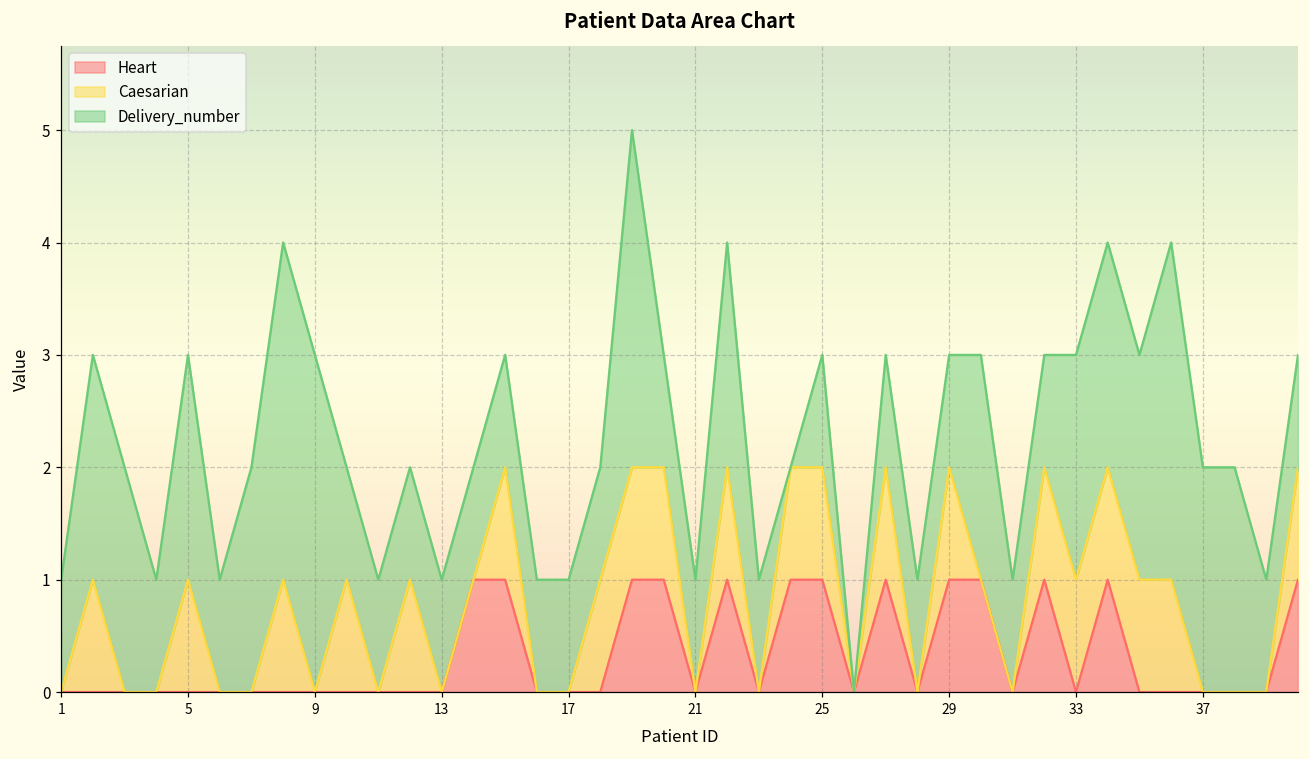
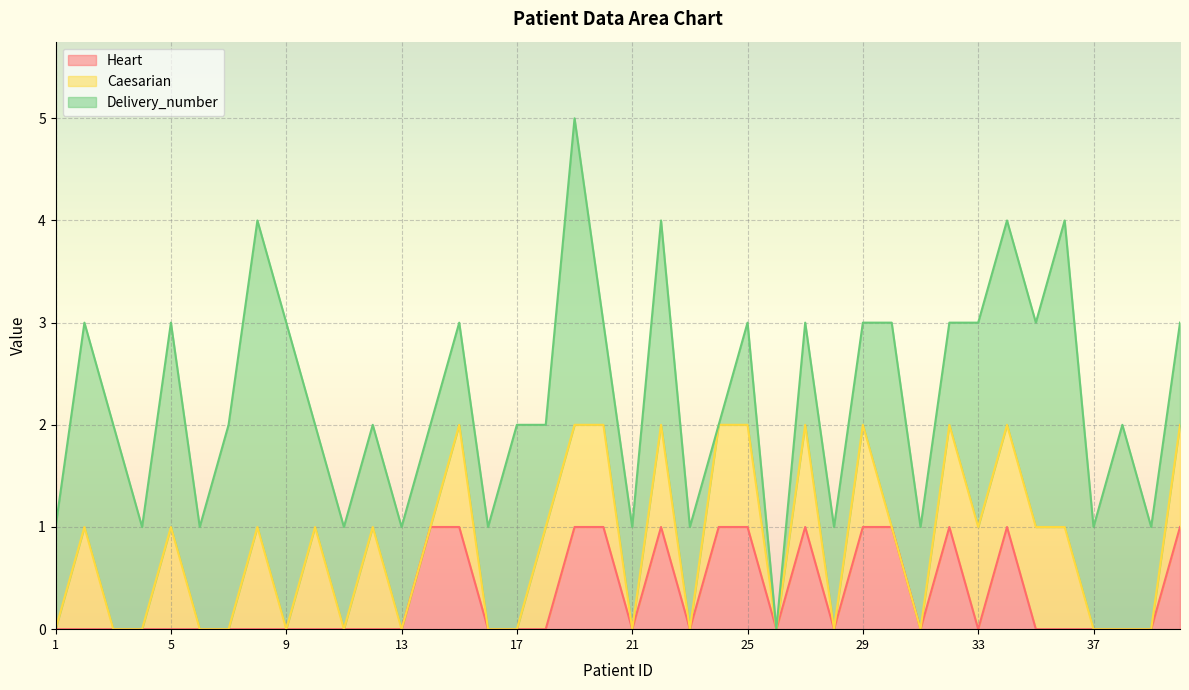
Delivery_number, 17: 1 -> 2
Delivery_number, 37: 2 -> 1
